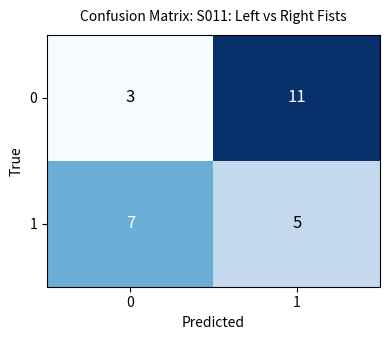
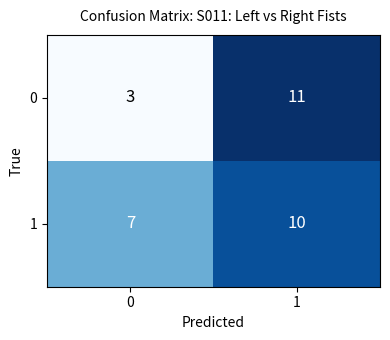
1, 1: 5 -> 10
